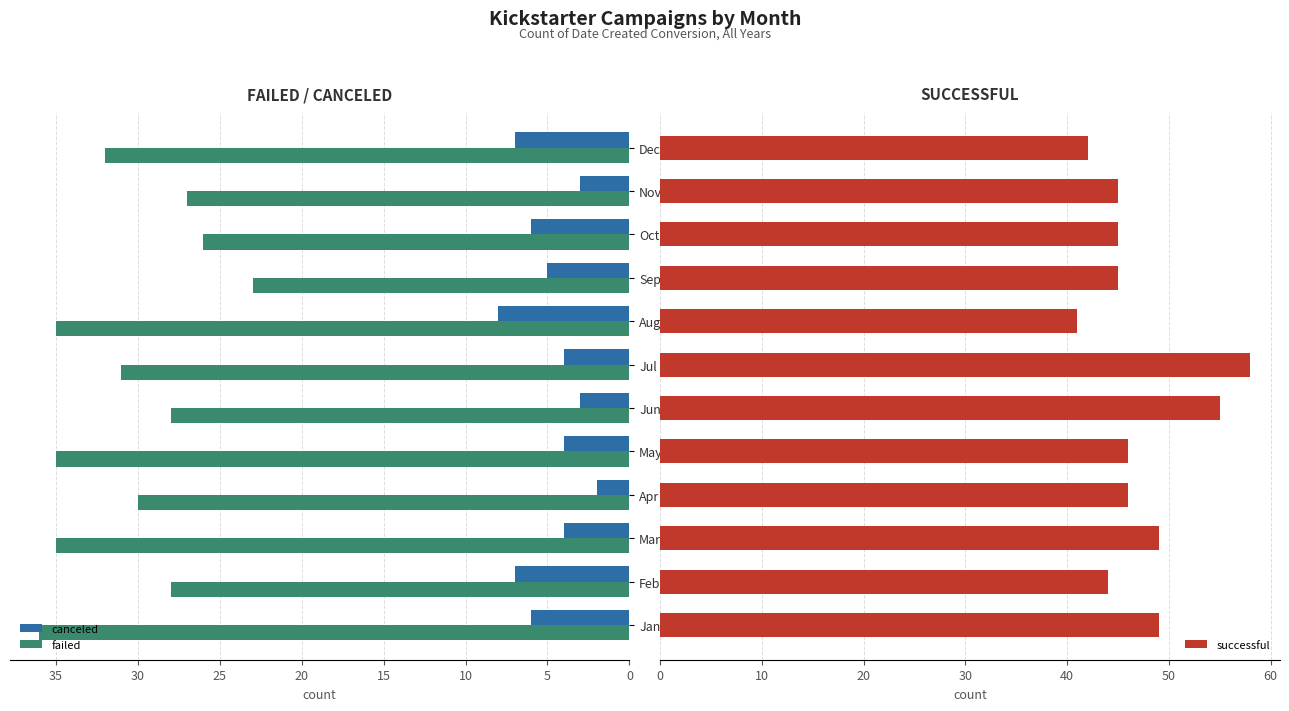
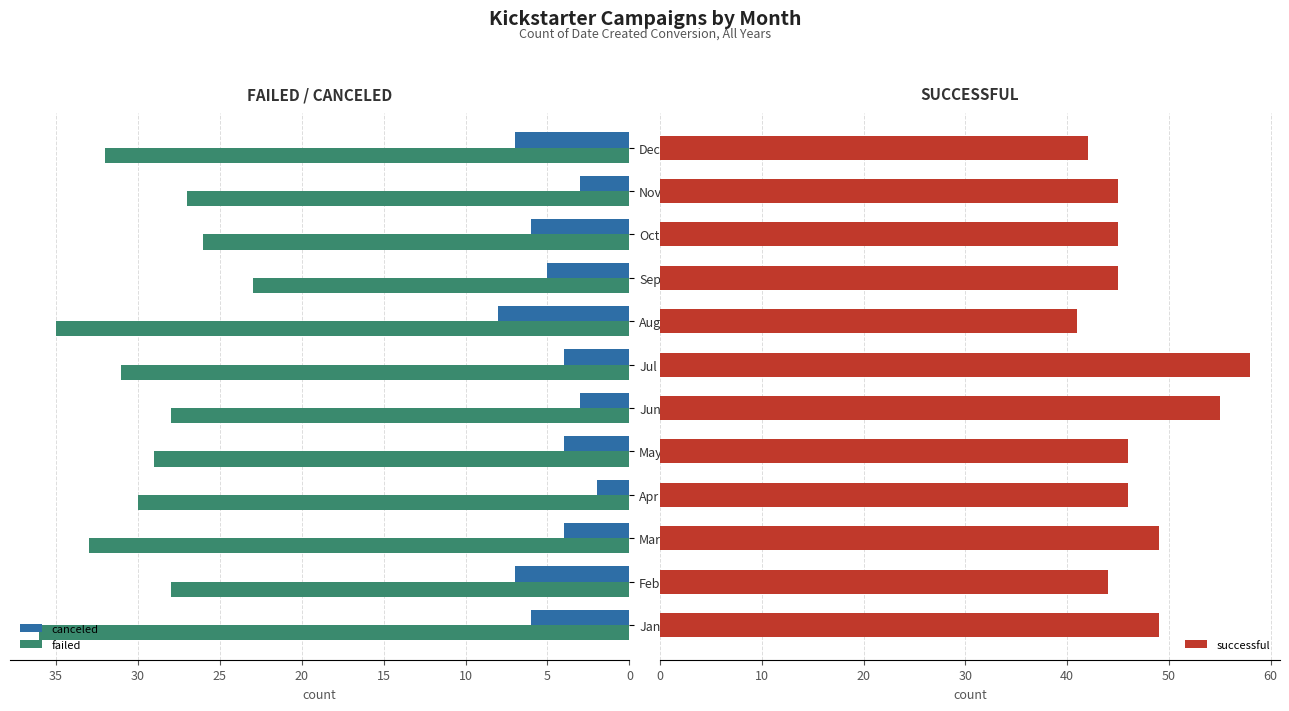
FAILED / CANCELED, failed, May: 35 -> 29
FAILED / CANCELED, failed, Mar: 35 -> 33
